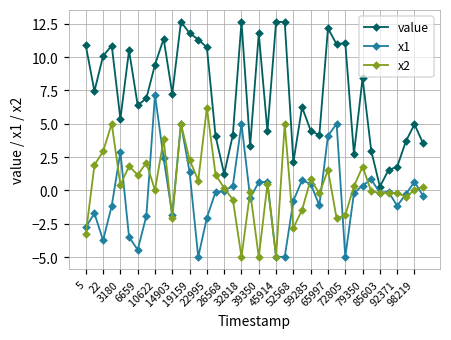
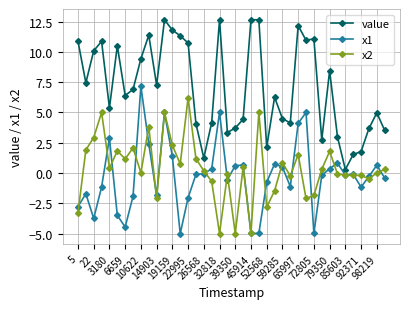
value, 39350: 11.8 -> 3.7
